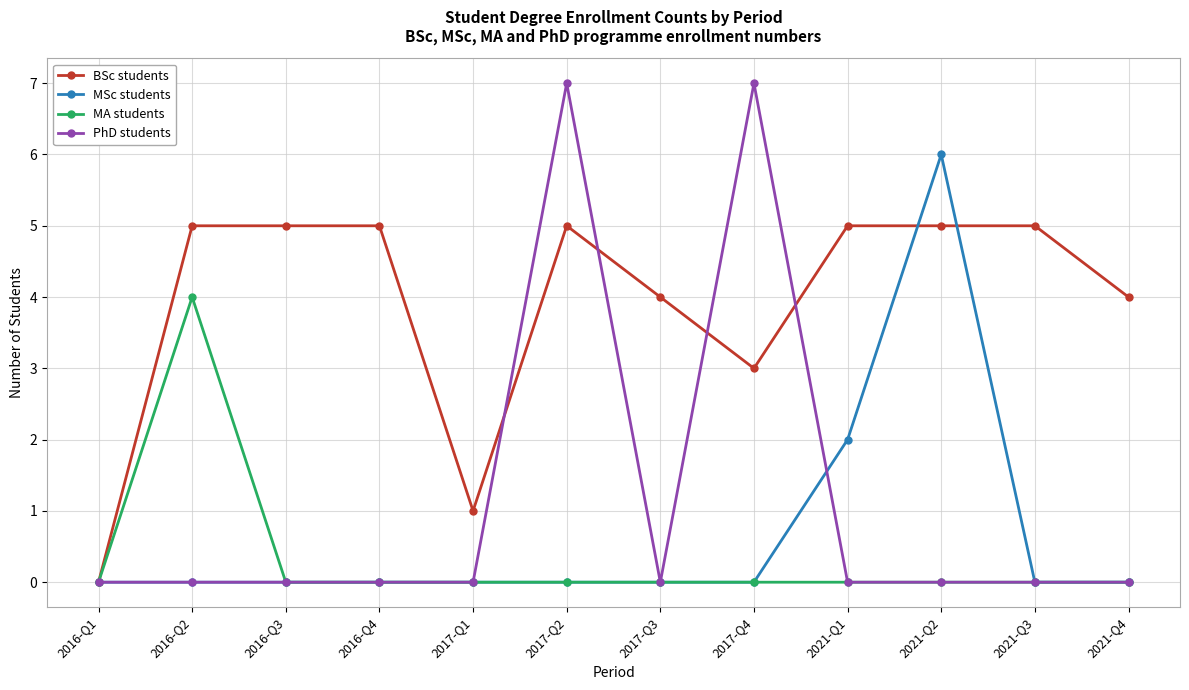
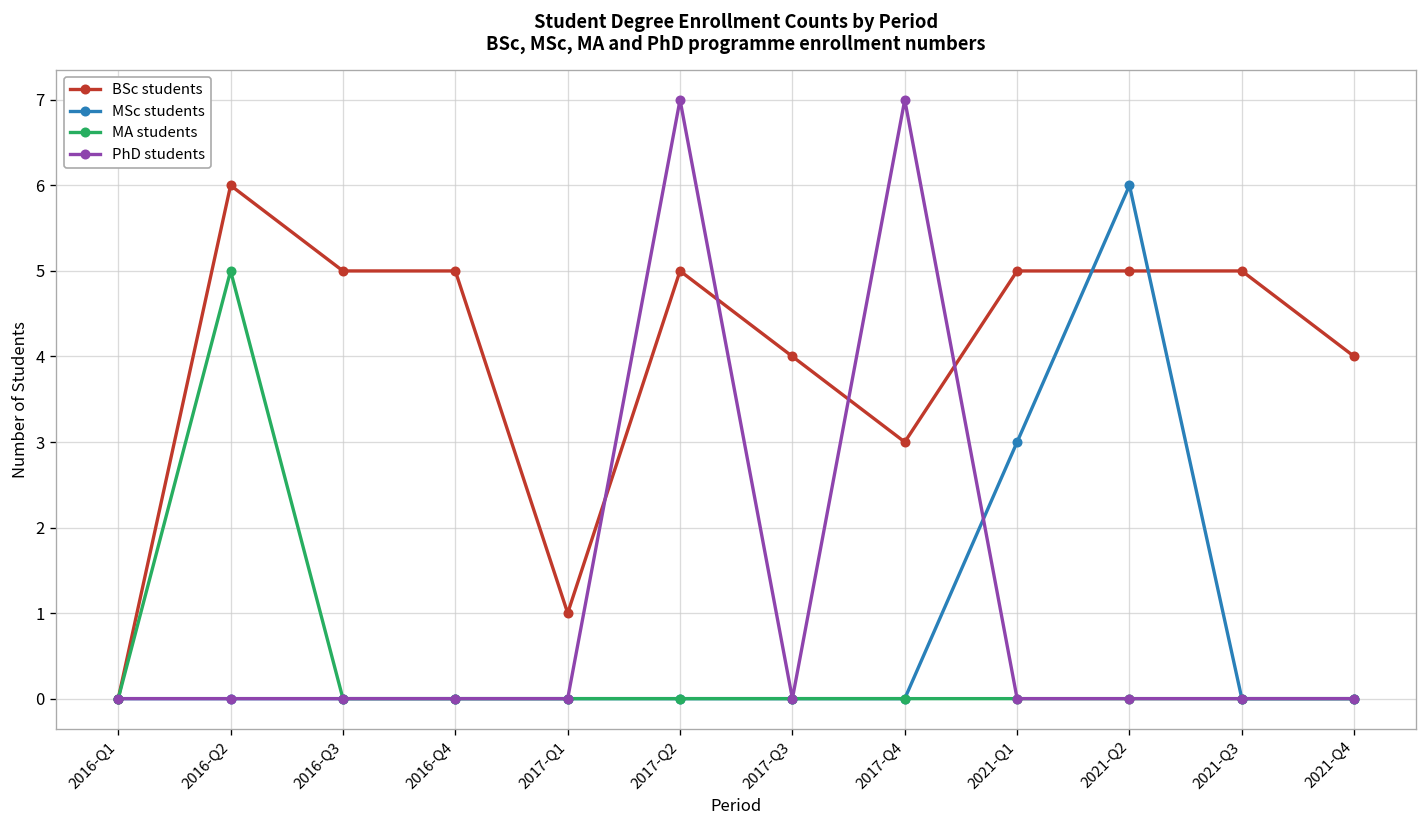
BSc students, 2016-Q2: 5 -> 6
MA students, 2016-Q2: 4 -> 5
MSc students, 2021-Q1: 2 -> 3
